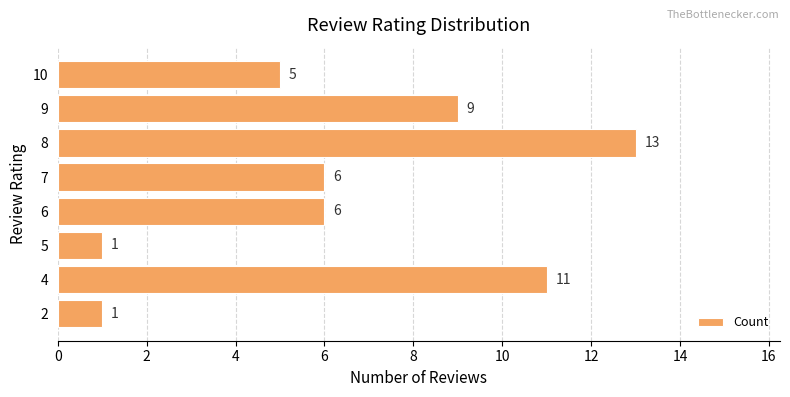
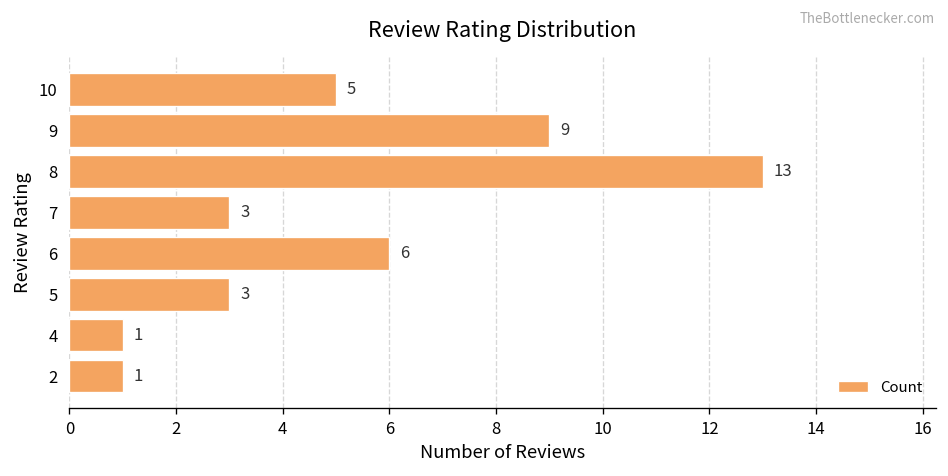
7: 6 -> 3
5: 1 -> 3
4: 11 -> 1
